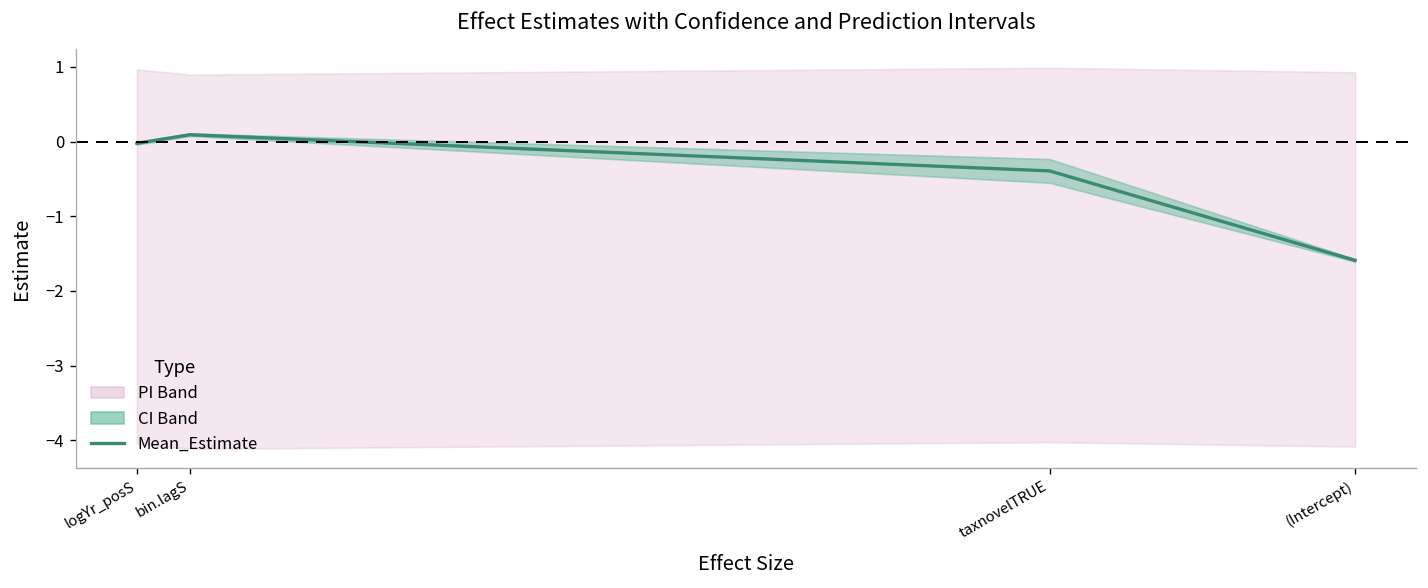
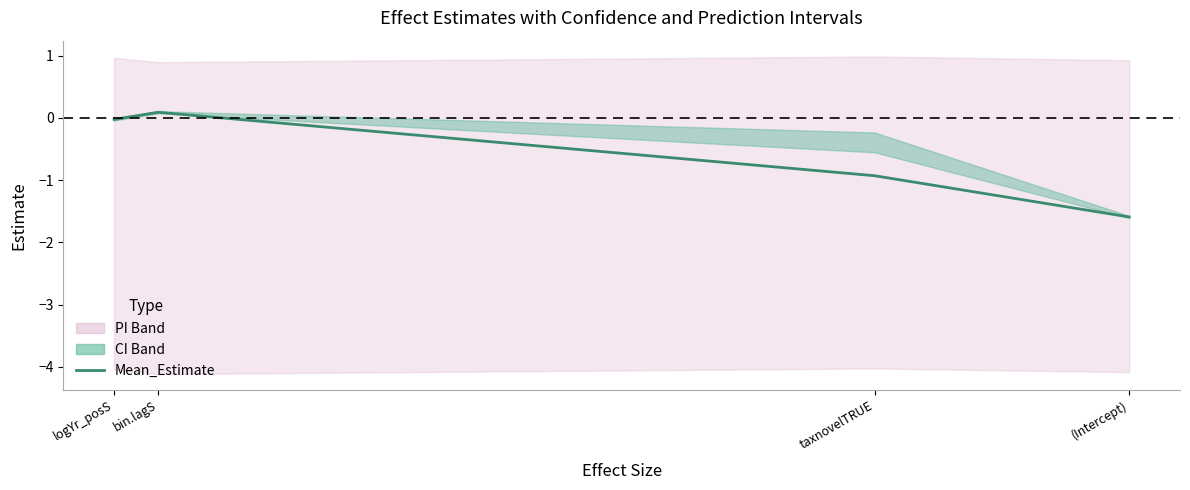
Mean_Estimate, taxnovelTRUE: -0.4 -> -0.9
